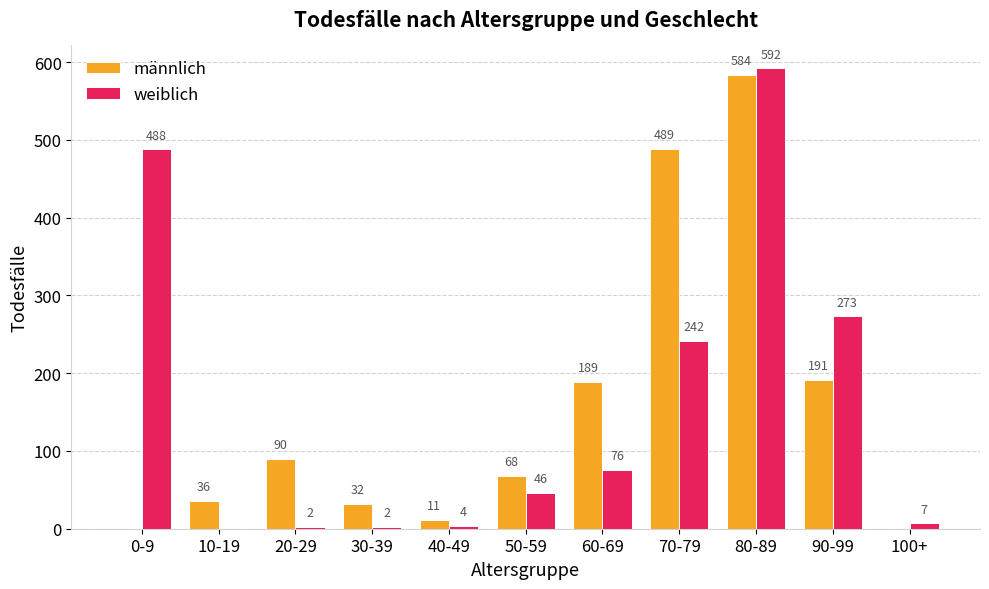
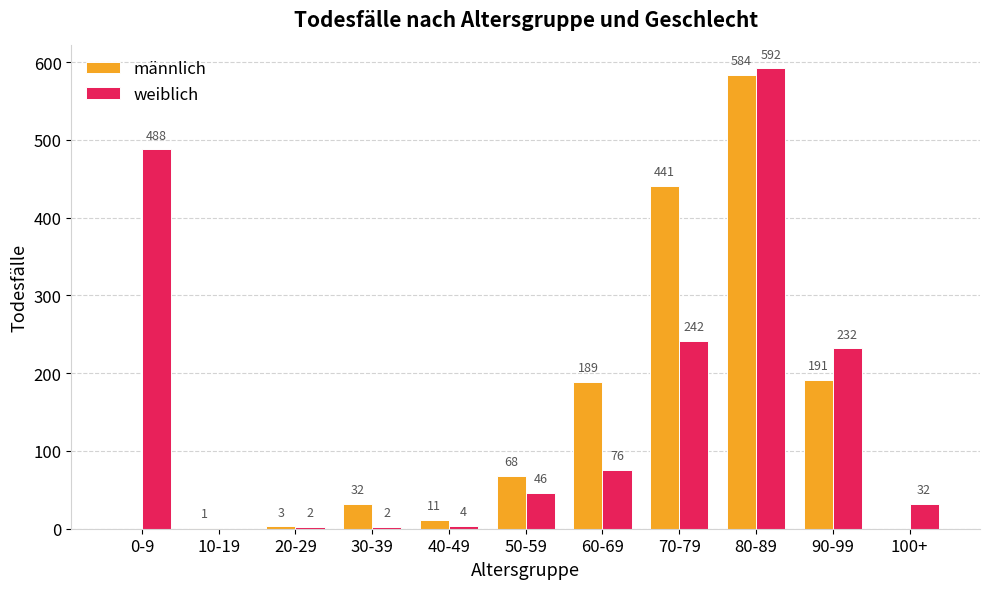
männlich, 10-19: 36 -> 1
männlich, 20-29: 90 -> 3
männlich, 70-79: 489 -> 441
weiblich, 90-99: 273 -> 232
weiblich, 100+: 7 -> 32
